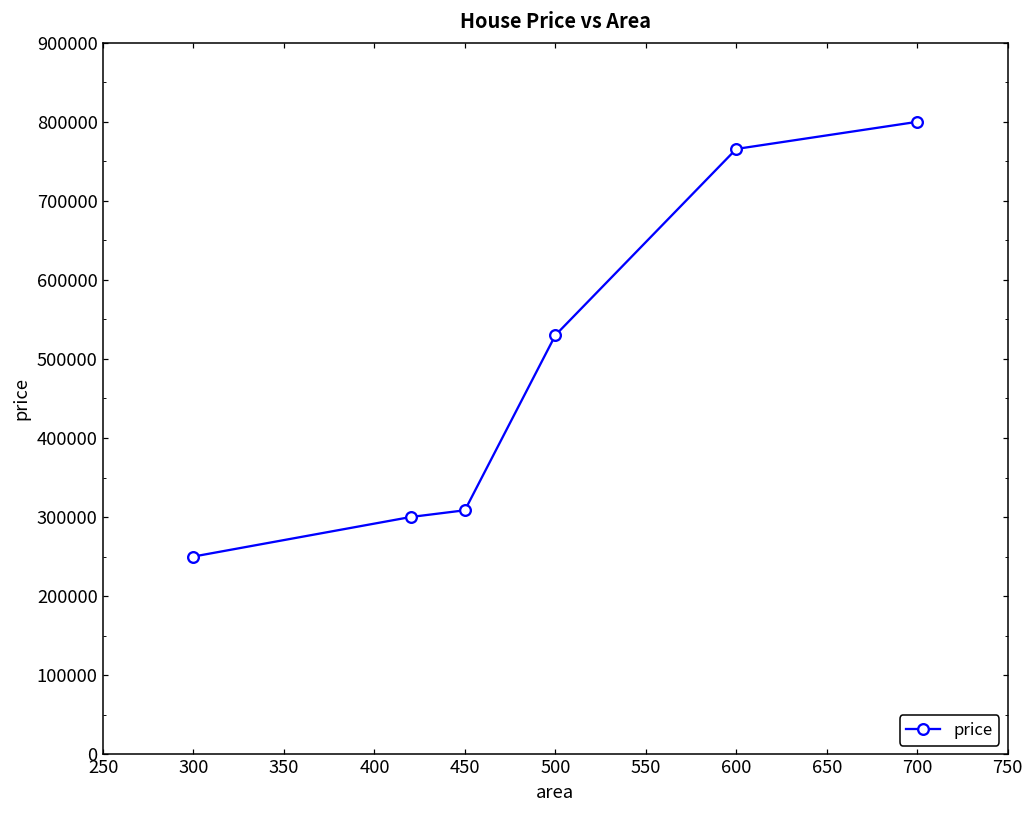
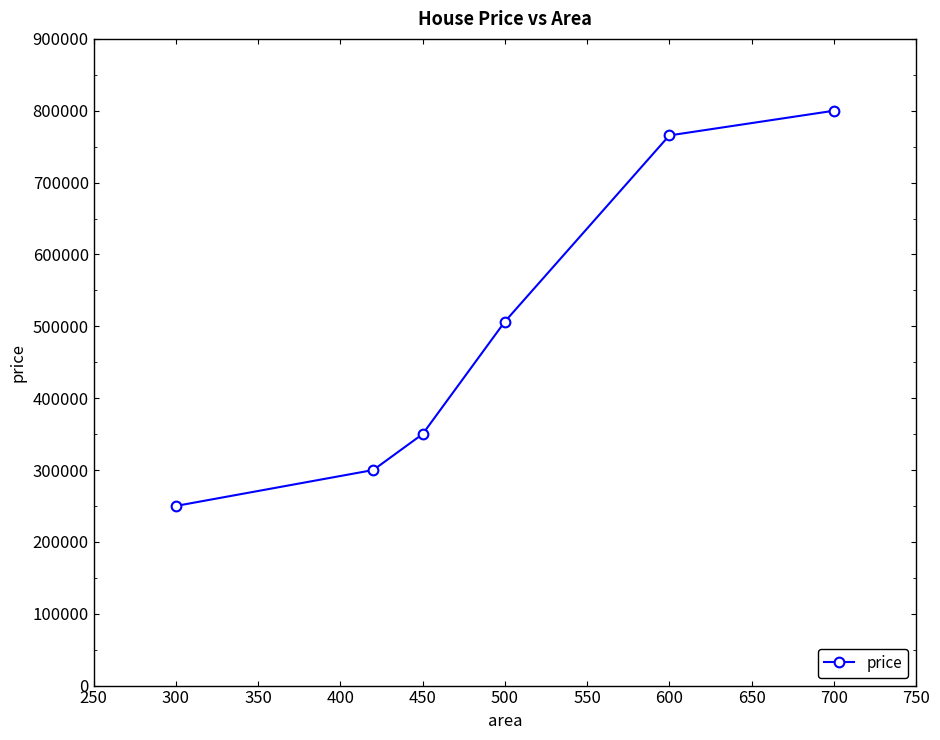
450: 310000 -> 350000
500: 530000 -> 510000
